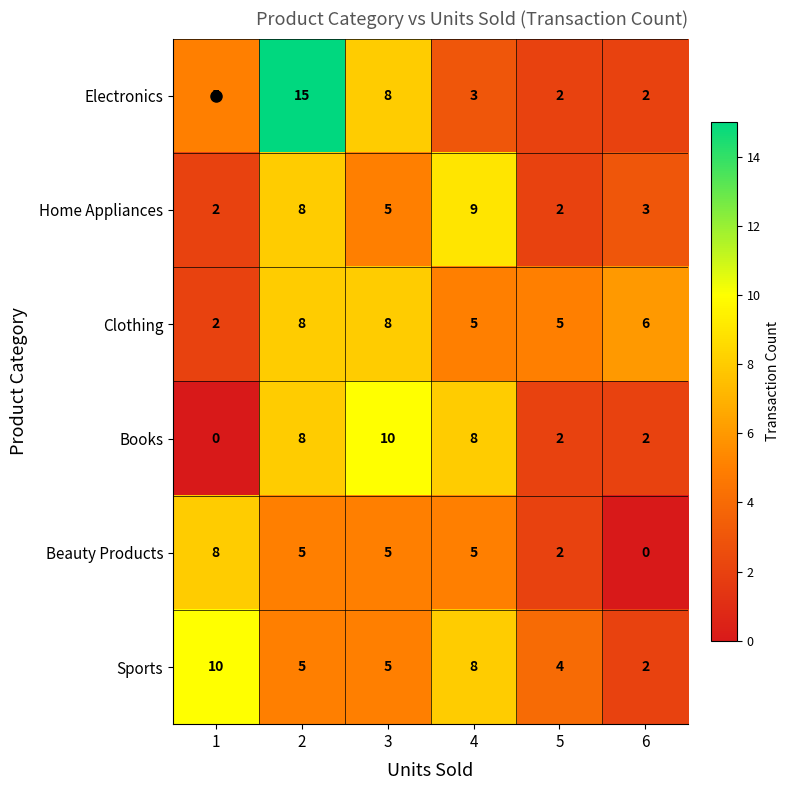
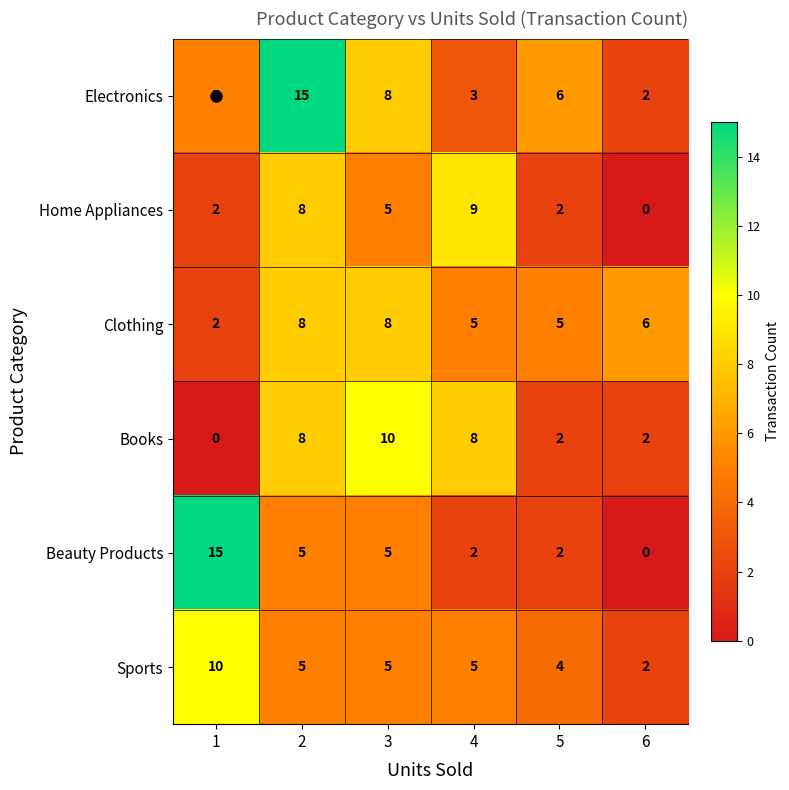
Electronics, 5: 2 -> 6
Home Appliances, 6: 3 -> 0
Beauty Products, 1: 8 -> 15
Beauty Products, 4: 5 -> 2
Sports, 4: 8 -> 5
